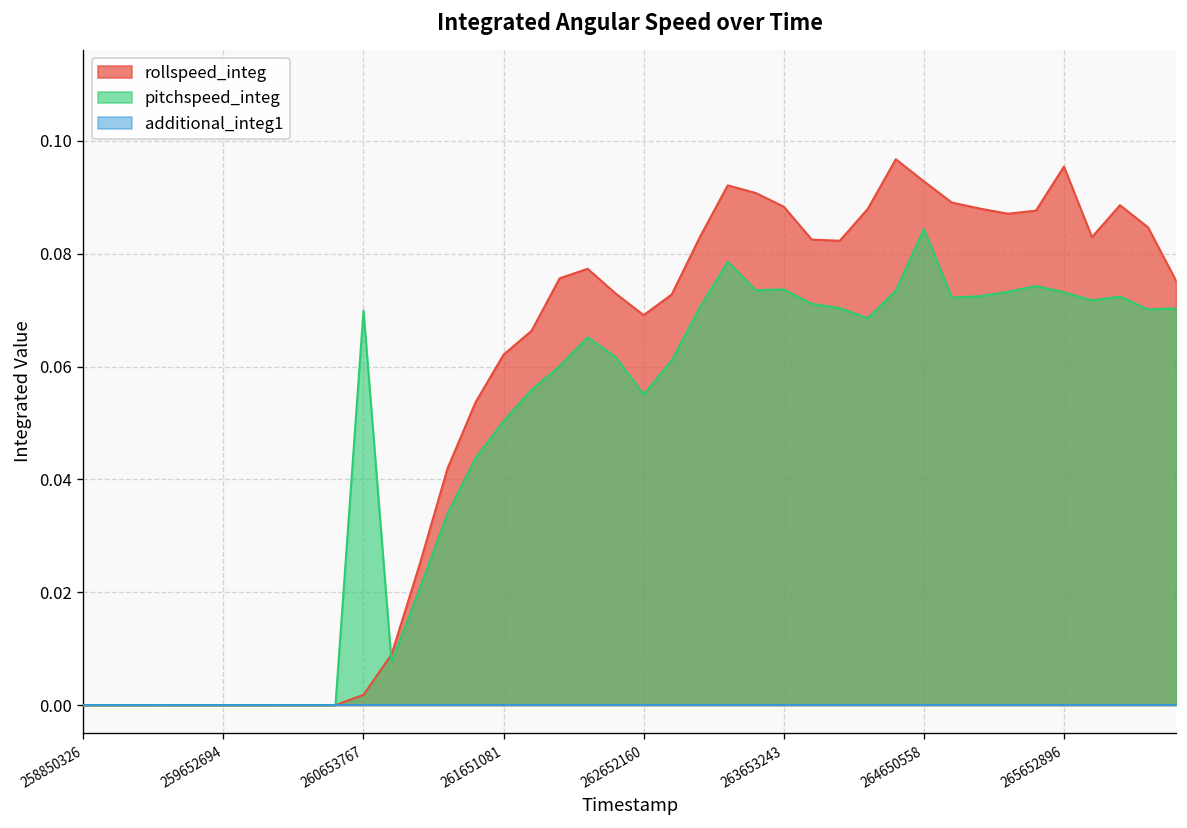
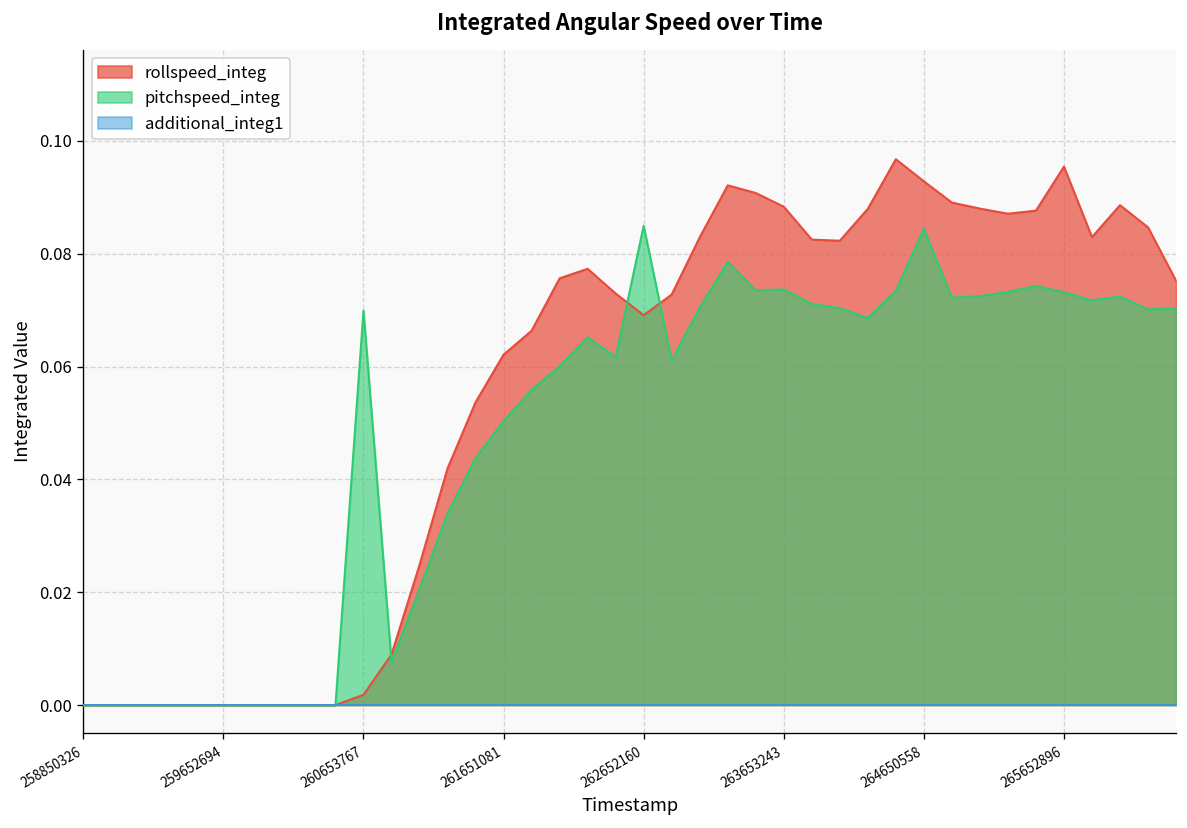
pitchspeed_integ, 262652160: 0.055 -> 0.085
